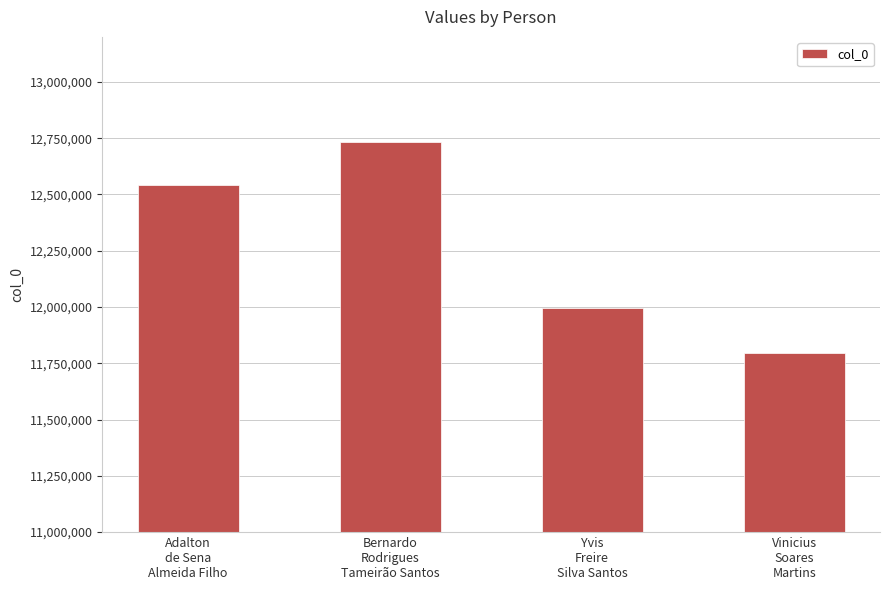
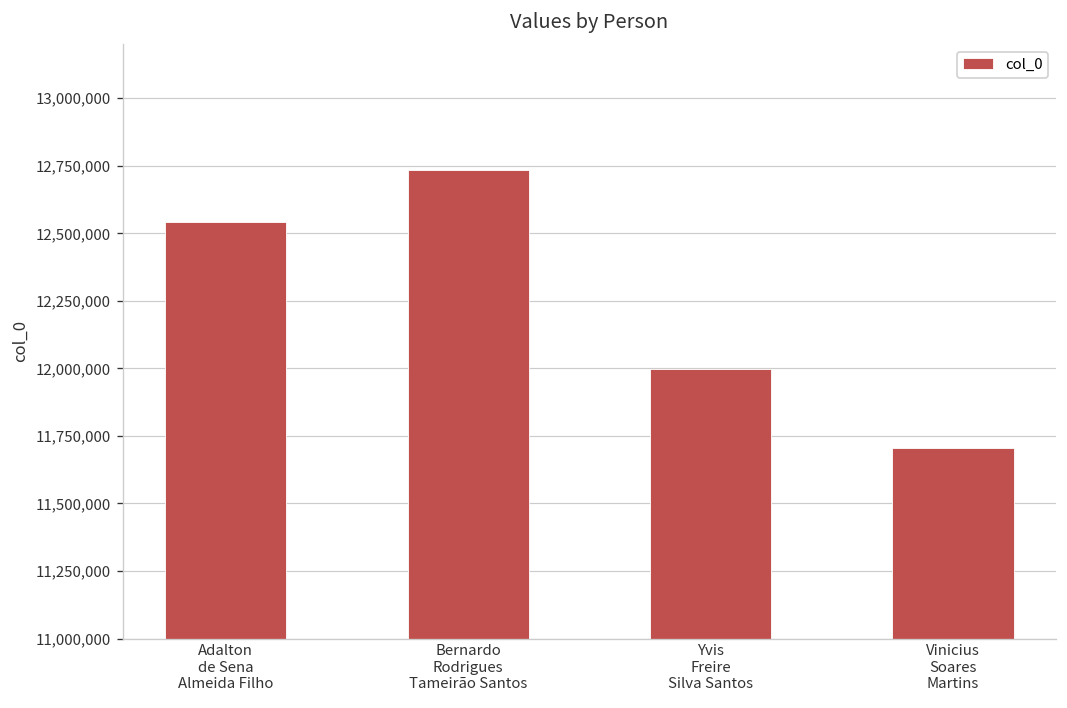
Vinicius Soares Martins: 11,790,000 -> 11,710,000
